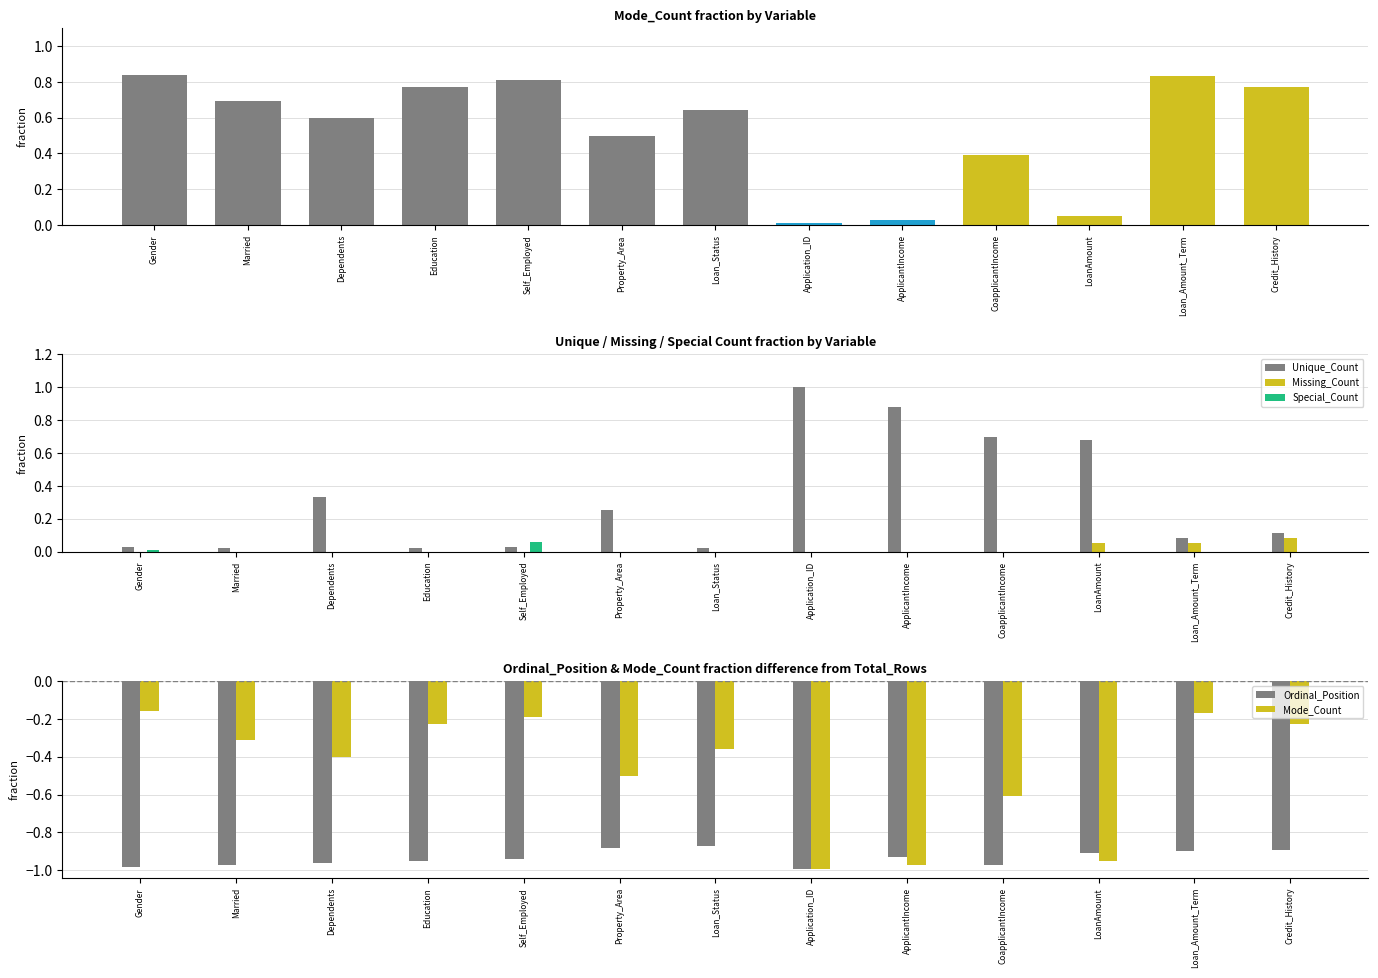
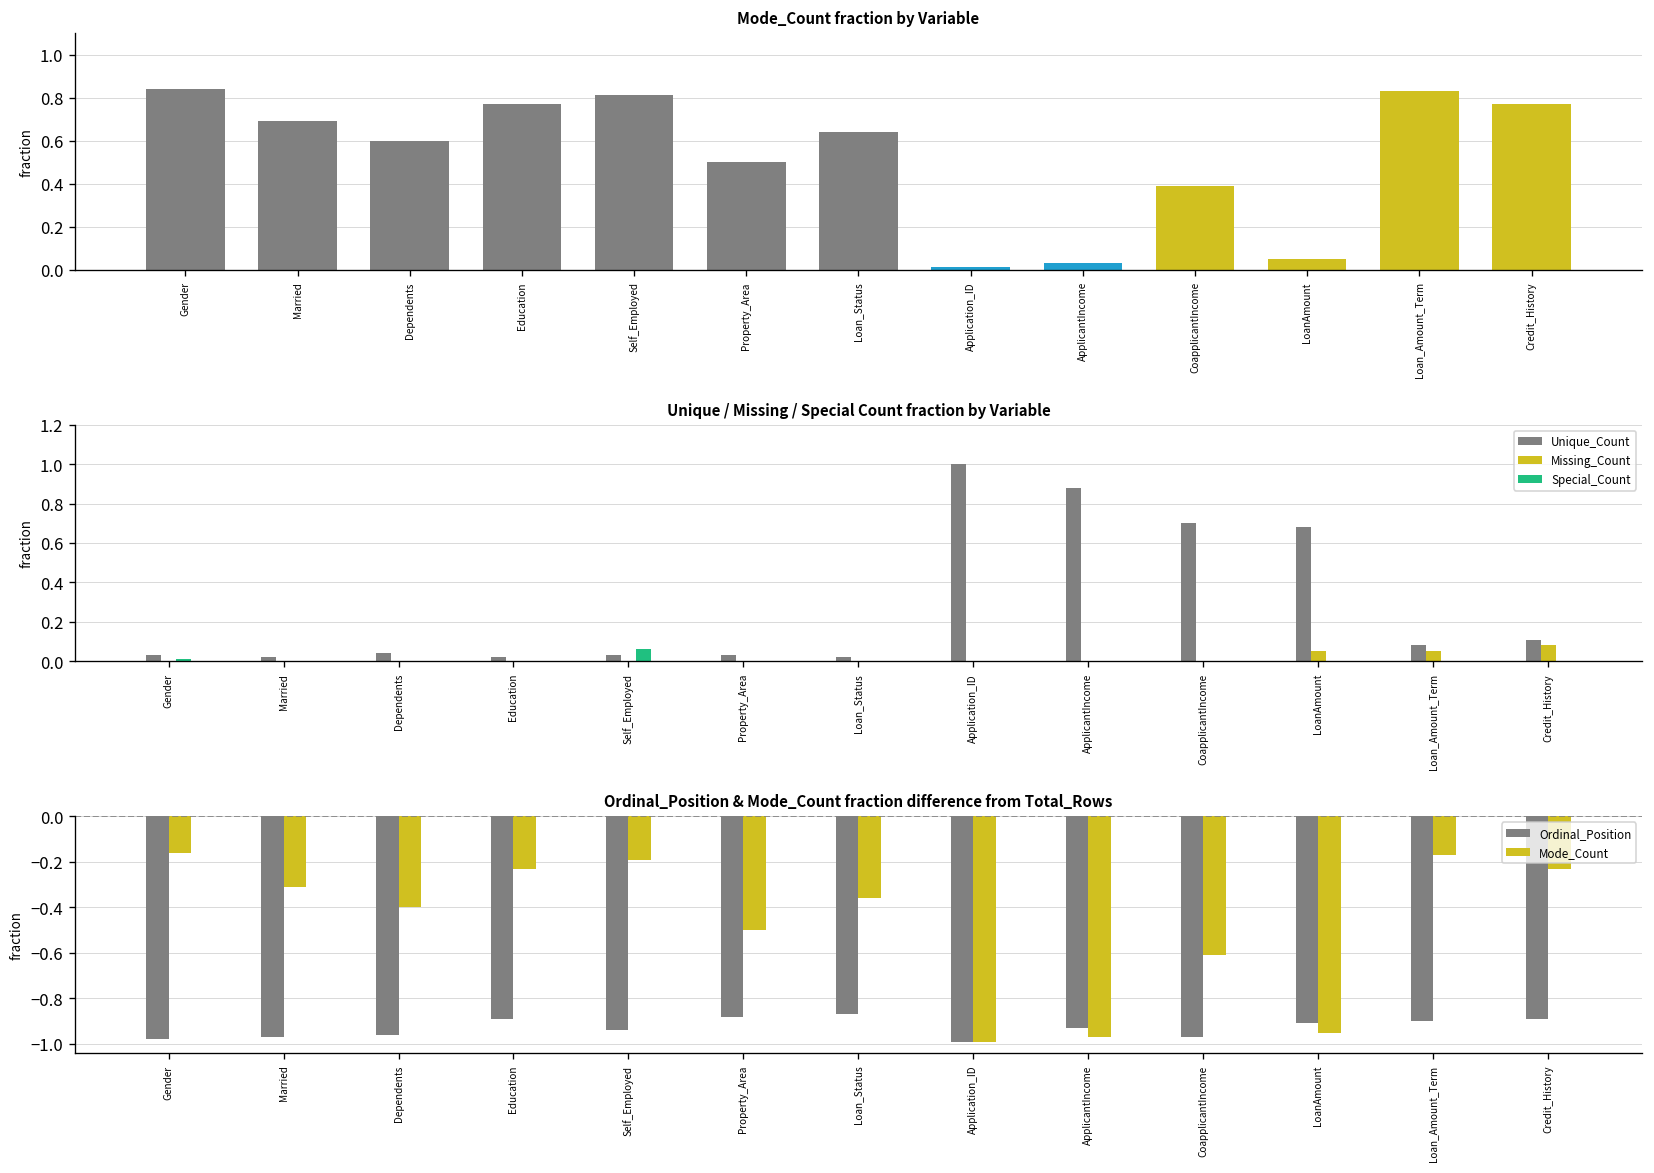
Unique / Missing / Special Count fraction by Variable, Unique_Count, Dependents: 0.33 -> 0.04
Unique / Missing / Special Count fraction by Variable, Unique_Count, Property_Area: 0.25 -> 0.03
Ordinal_Position & Mode_Count fraction difference from Total_Rows, Ordinal_Position, Education: -0.95 -> -0.89
